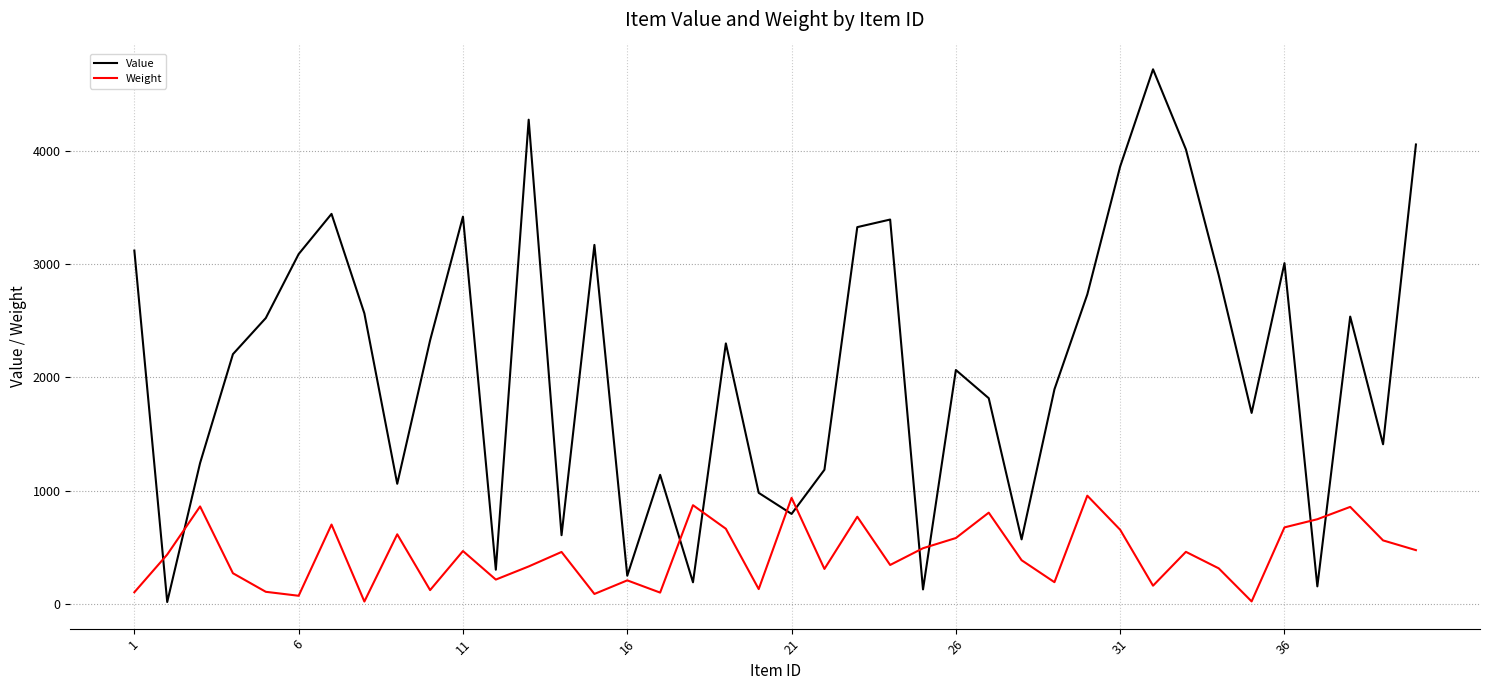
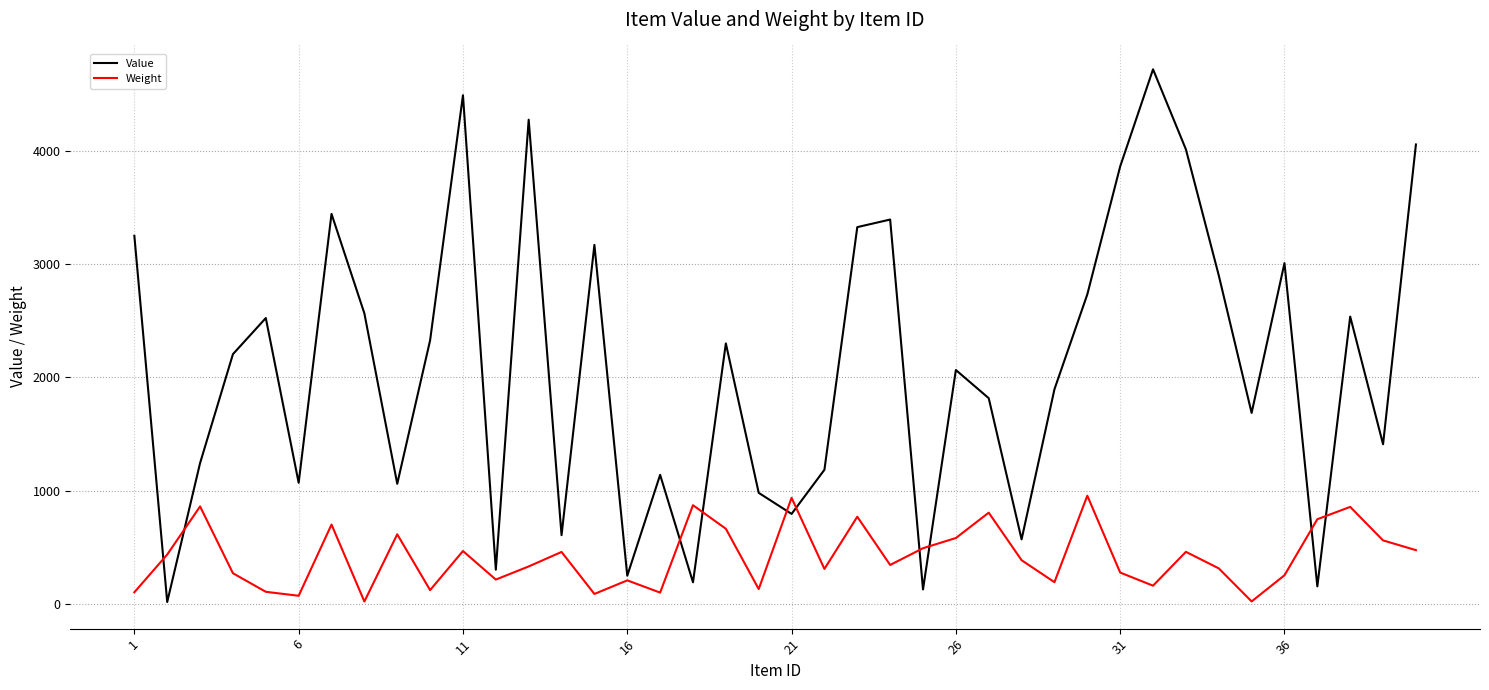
Value, 1: 3120 -> 3250
Value, 6: 3090 -> 1070
Value, 11: 3420 -> 4490
Weight, 31: 660 -> 280
Weight, 36: 680 -> 250
